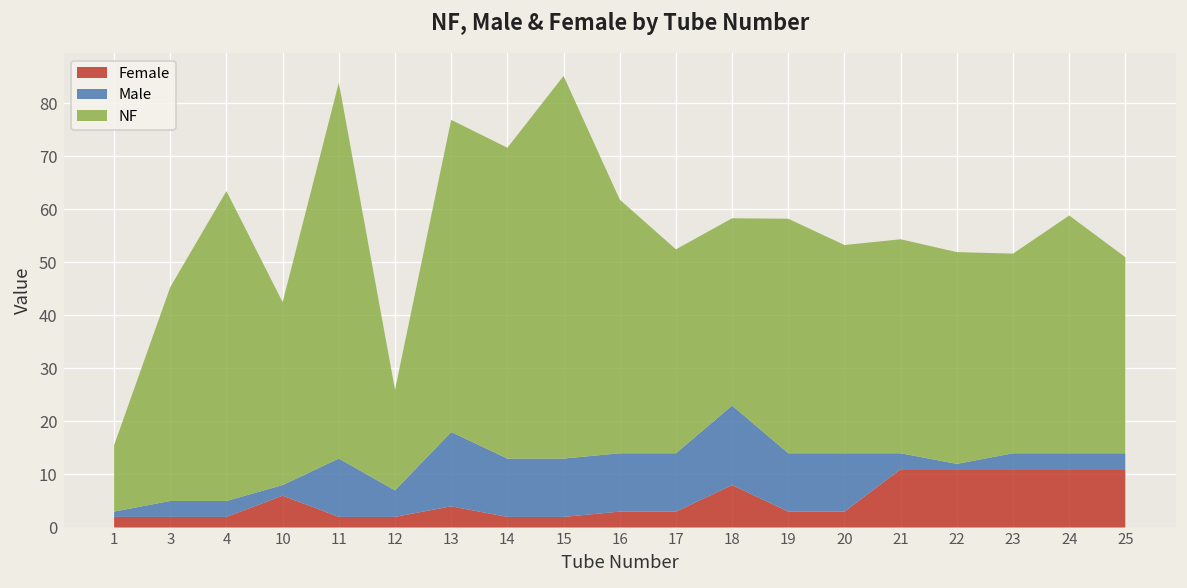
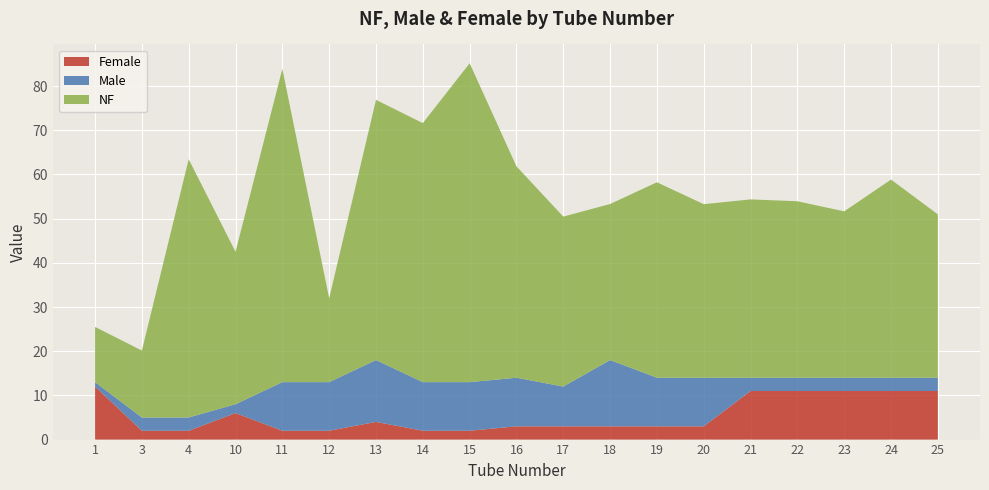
Female, 1: 2 -> 12
NF, 3: 40 -> 15
Male, 12: 5 -> 11
Male, 17: 11 -> 9
Female, 18: 8 -> 3
Male, 22: 1 -> 3
